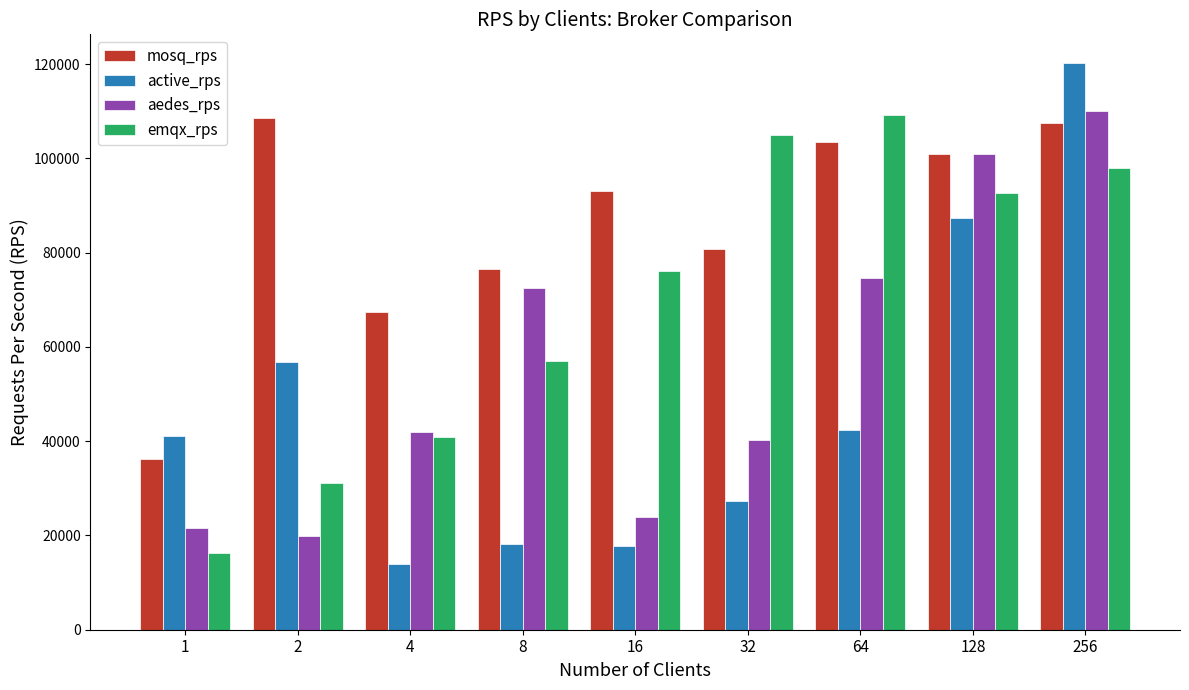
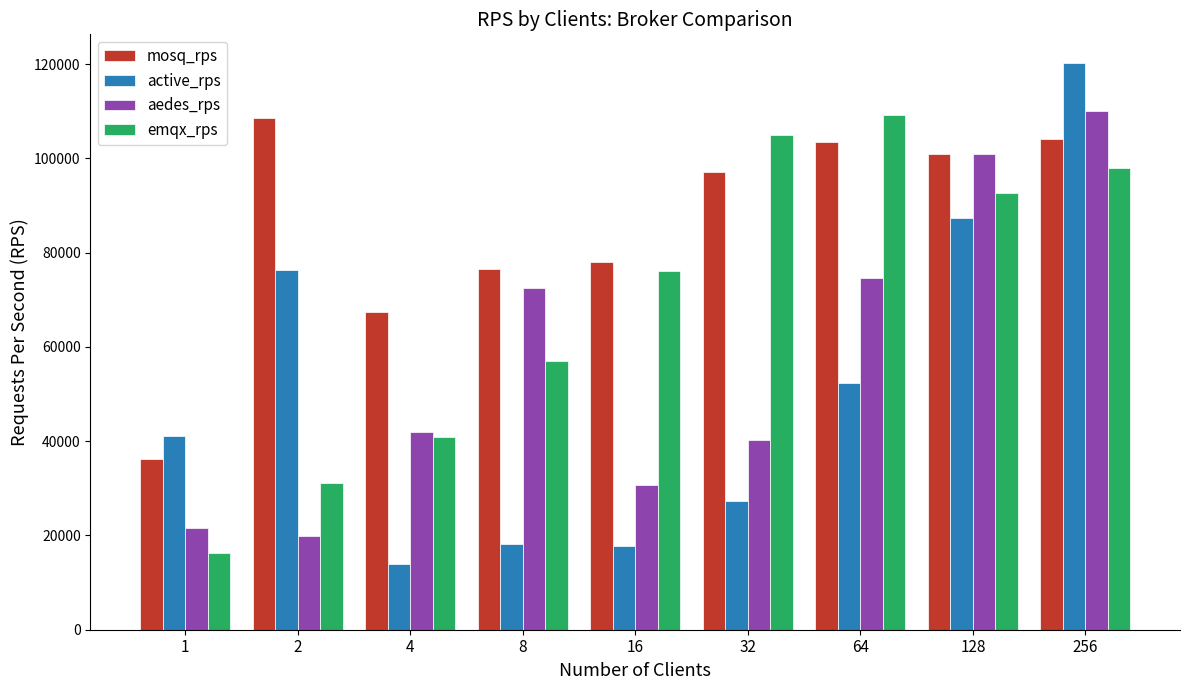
active_rps, 2: 57000 -> 76000
mosq_rps, 16: 93000 -> 78000
aedes_rps, 16: 24000 -> 31000
mosq_rps, 32: 81000 -> 97000
active_rps, 64: 42000 -> 52000
mosq_rps, 256: 107000 -> 104000
